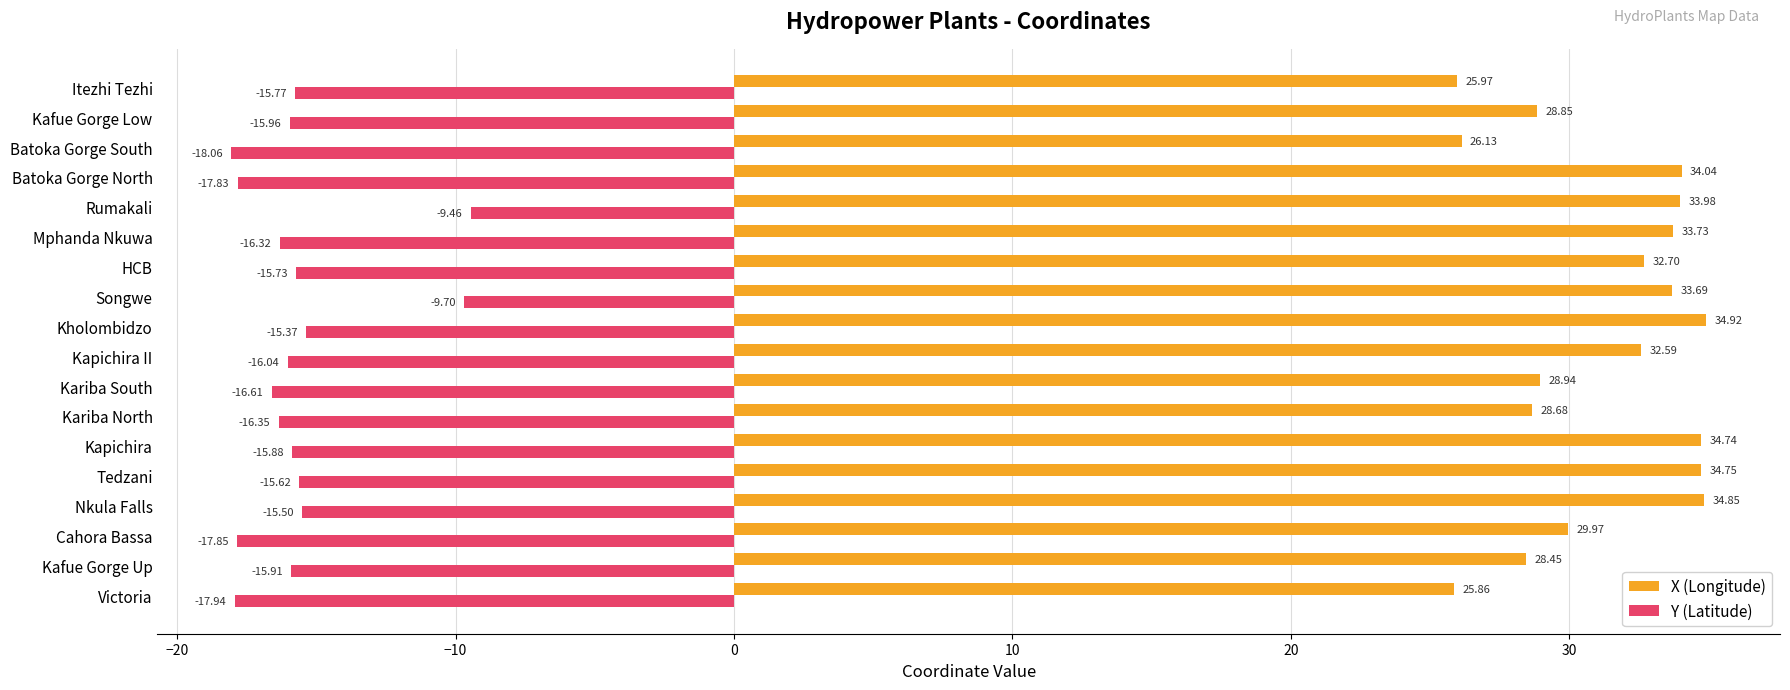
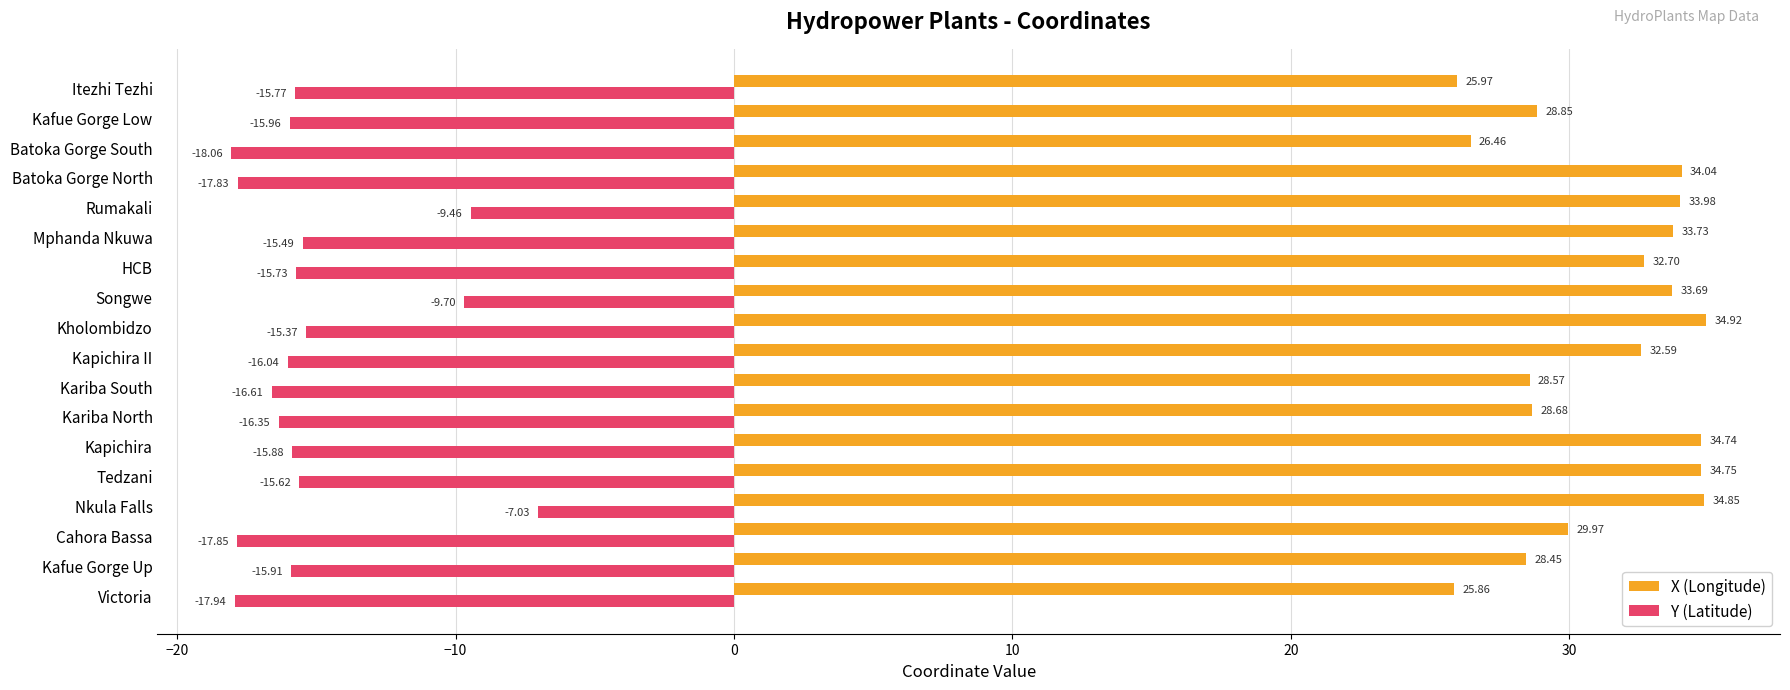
X (Longitude), Batoka Gorge South: 26.13 -> 26.46
Y (Latitude), Mphanda Nkuwa: -16.32 -> -15.49
X (Longitude), Kariba South: 28.94 -> 28.57
Y (Latitude), Nkula Falls: -15.50 -> -7.03
